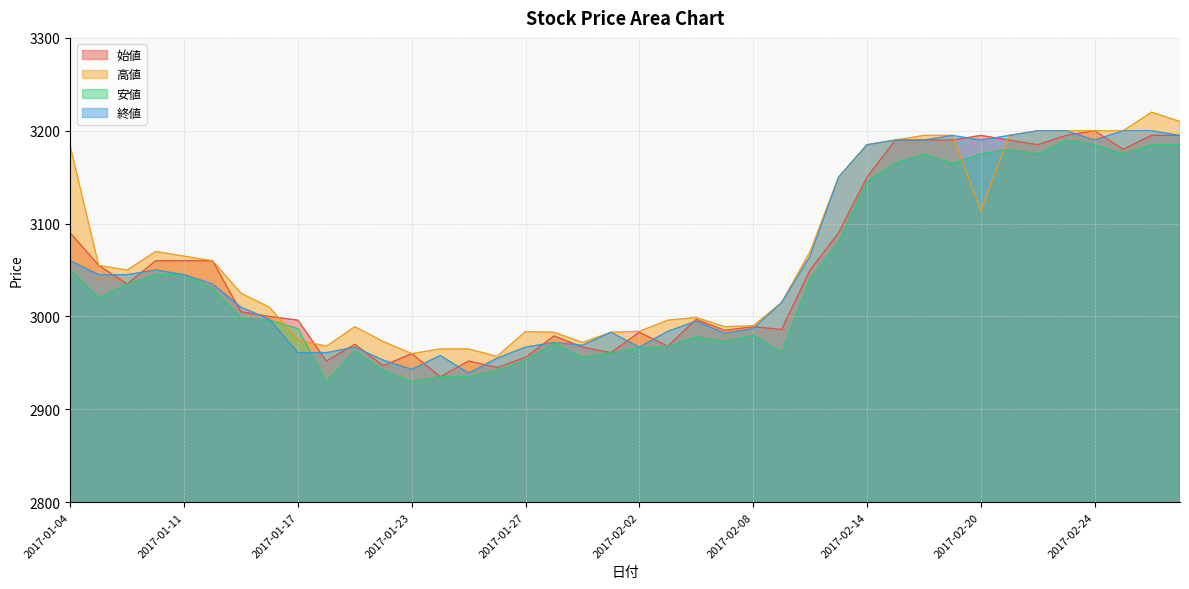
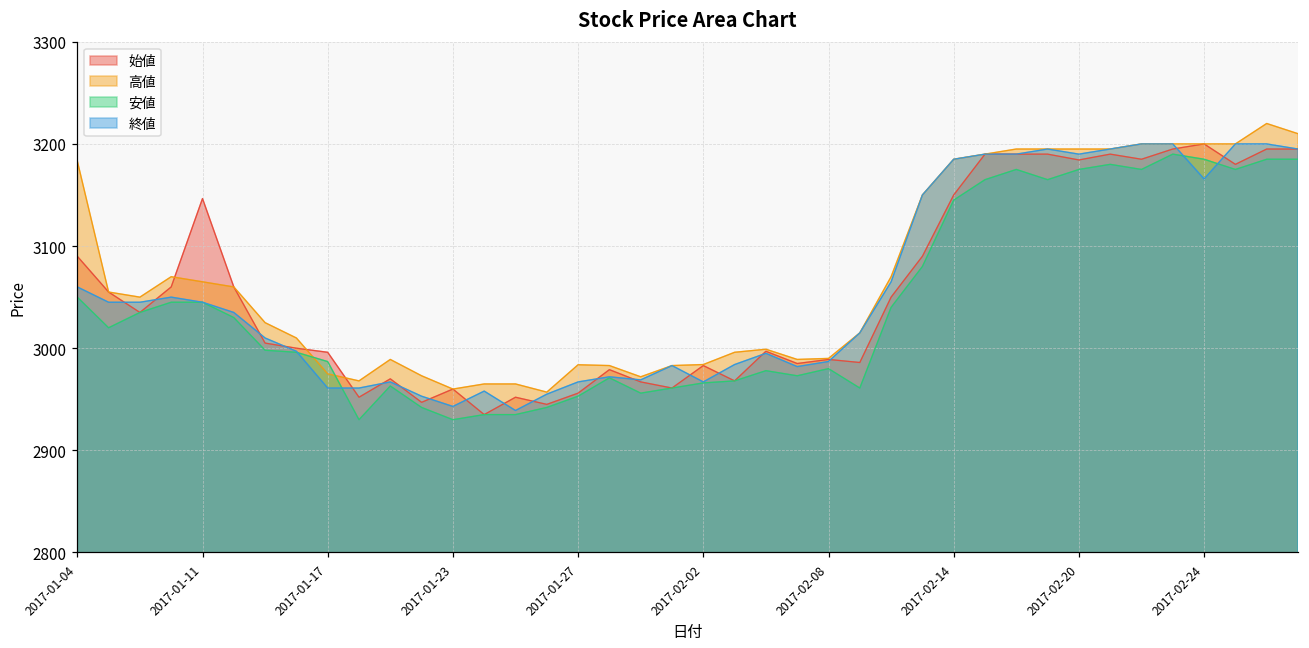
始値, 2017-01-11: 3060 -> 3150
始値, 2017-02-20: 3200 -> 3180
高値, 2017-02-20: 3110 -> 3200
終値, 2017-02-24: 3190 -> 3170
